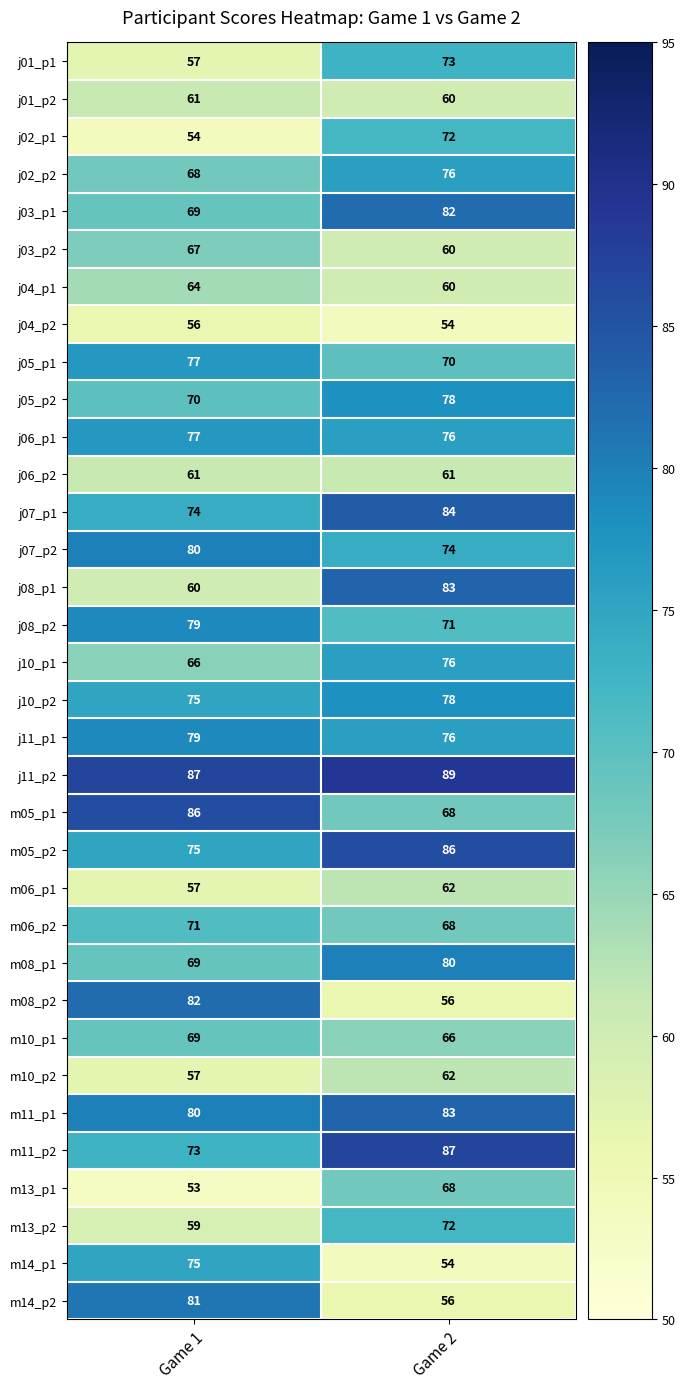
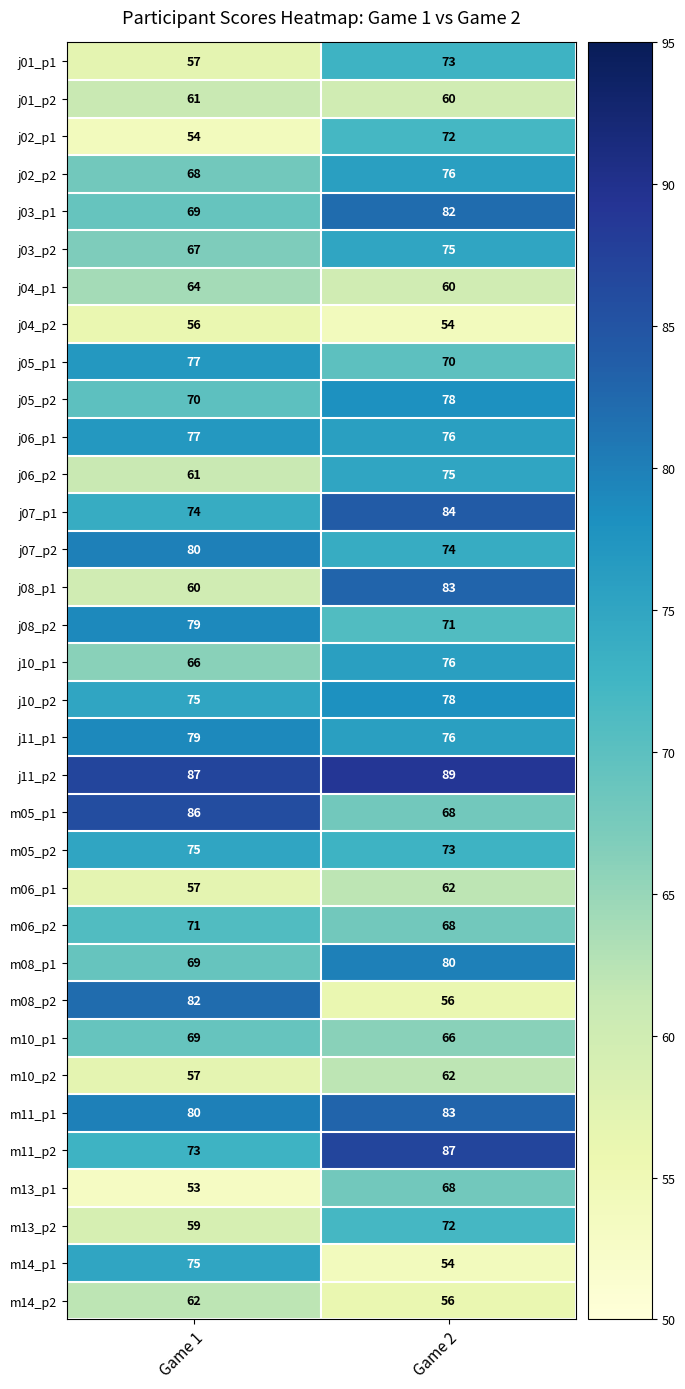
j03_p2, Game 2: 60 -> 75
j06_p2, Game 2: 61 -> 75
m05_p2, Game 2: 86 -> 73
m14_p2, Game 1: 81 -> 62
